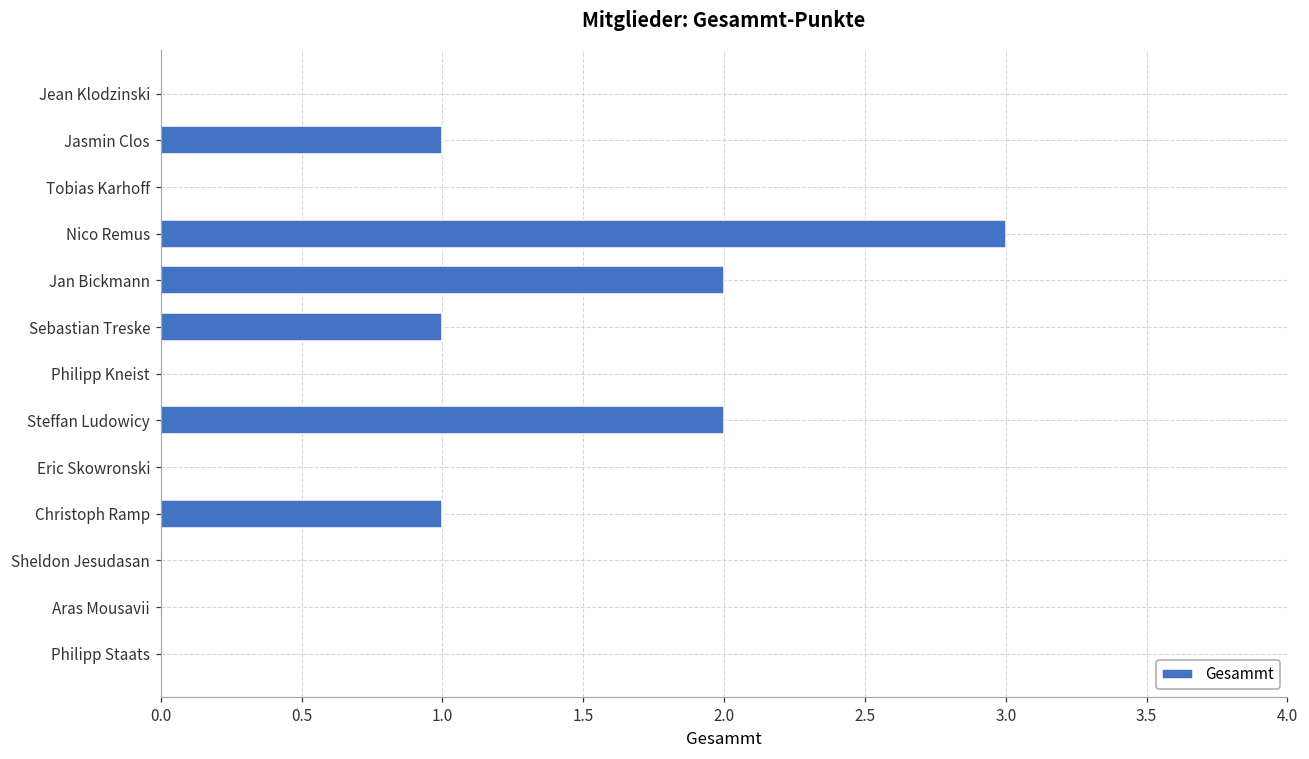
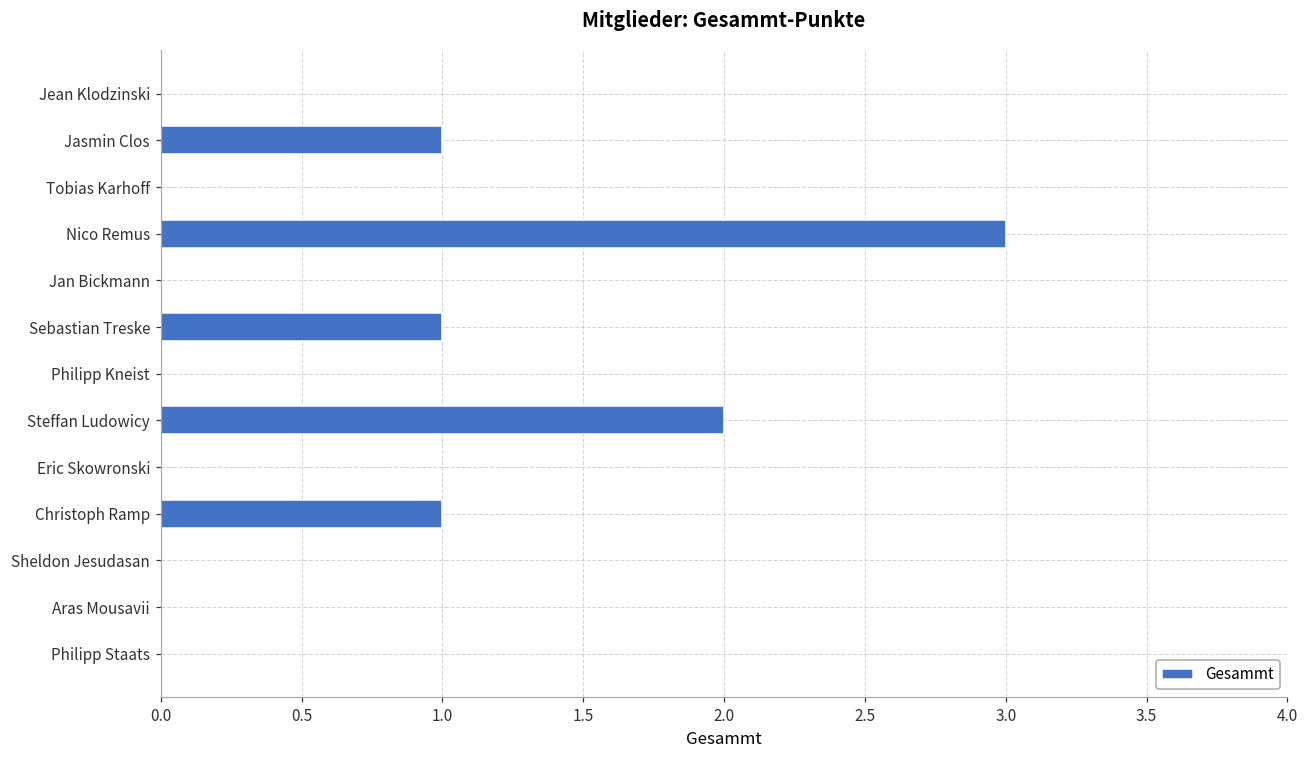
Jan Bickmann: 2 -> 0
